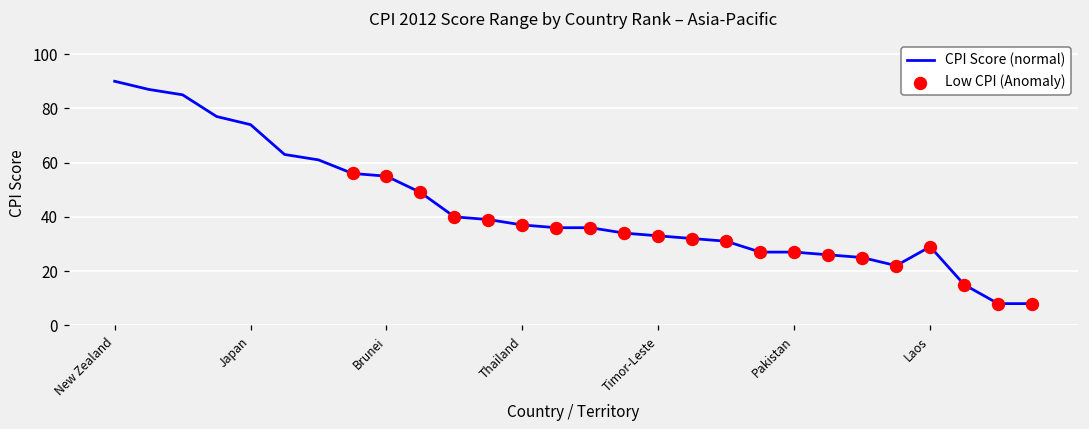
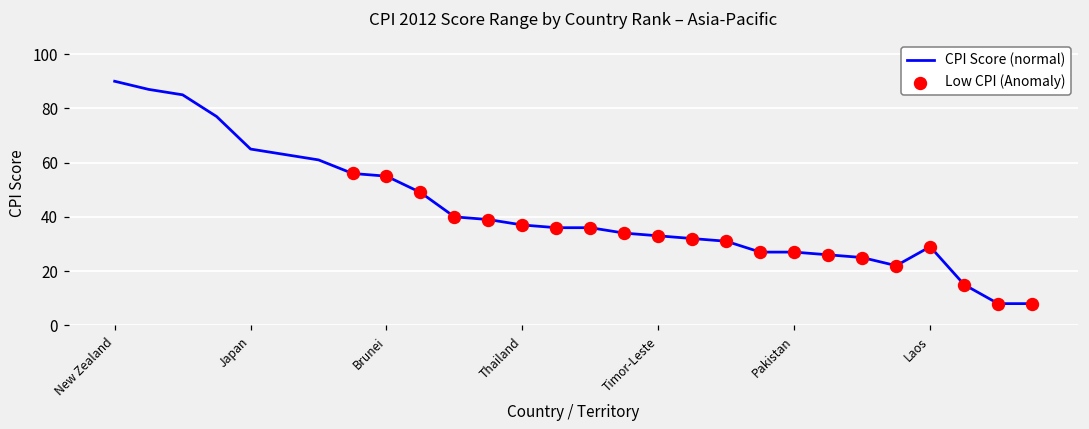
CPI Score (normal), Japan: 74 -> 65
